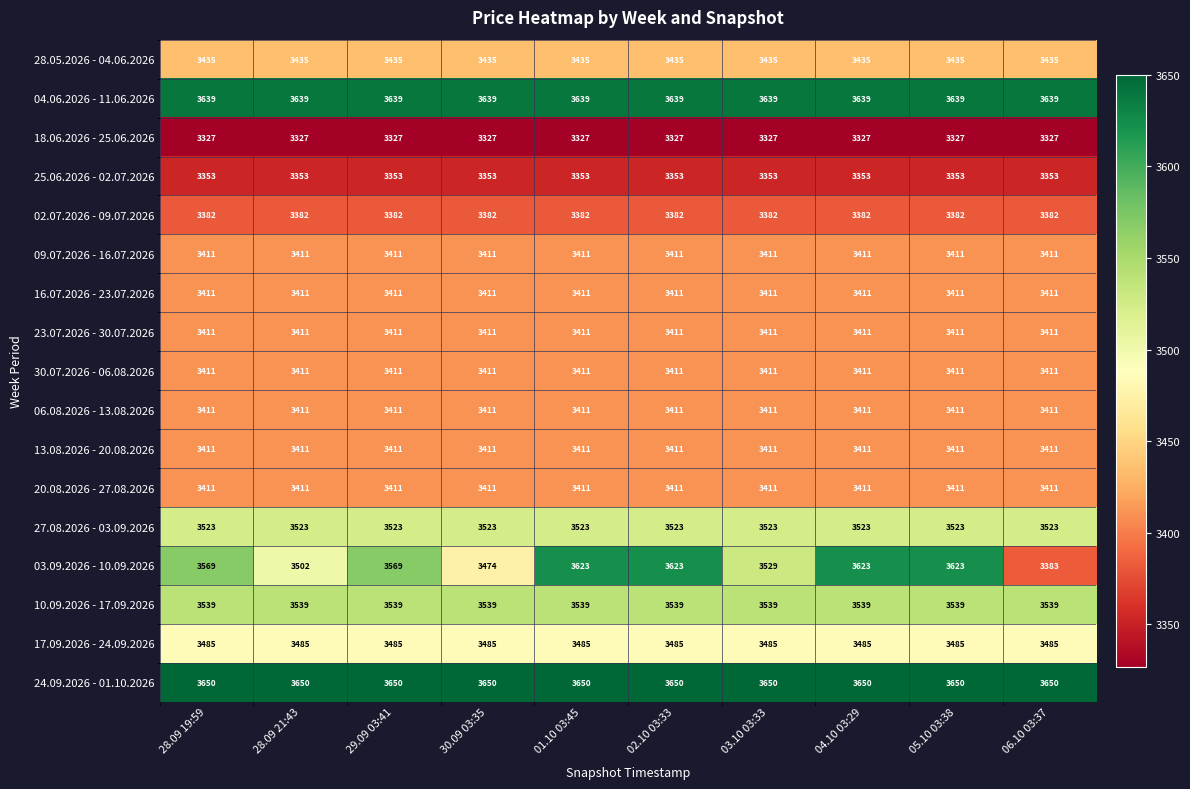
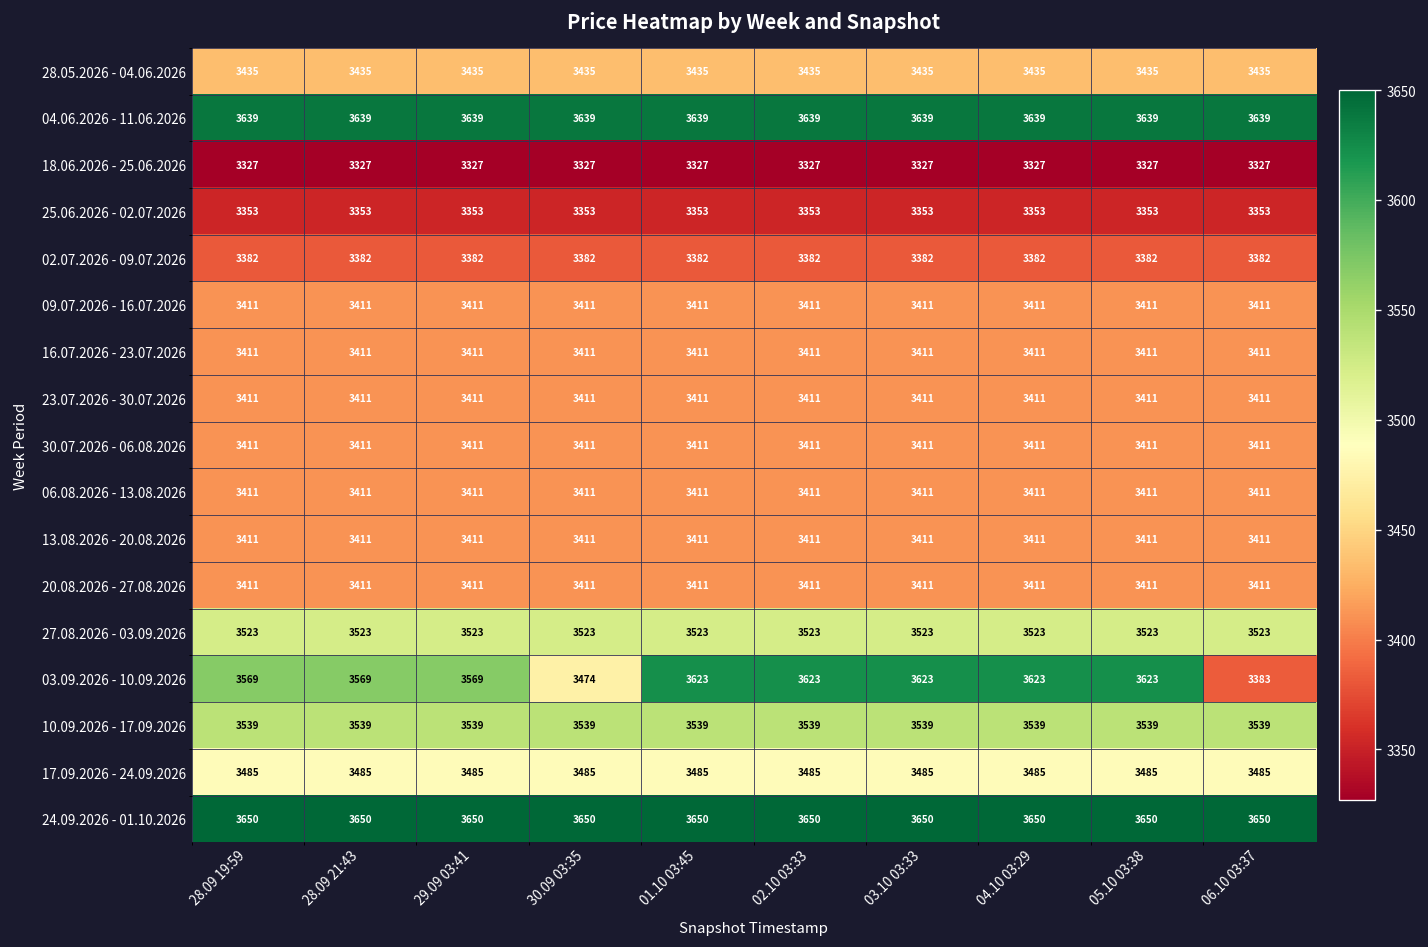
03.09.2026 - 10.09.2026, 28.09 21:43: 3502 -> 3569
03.09.2026 - 10.09.2026, 03.10 03:33: 3529 -> 3623
